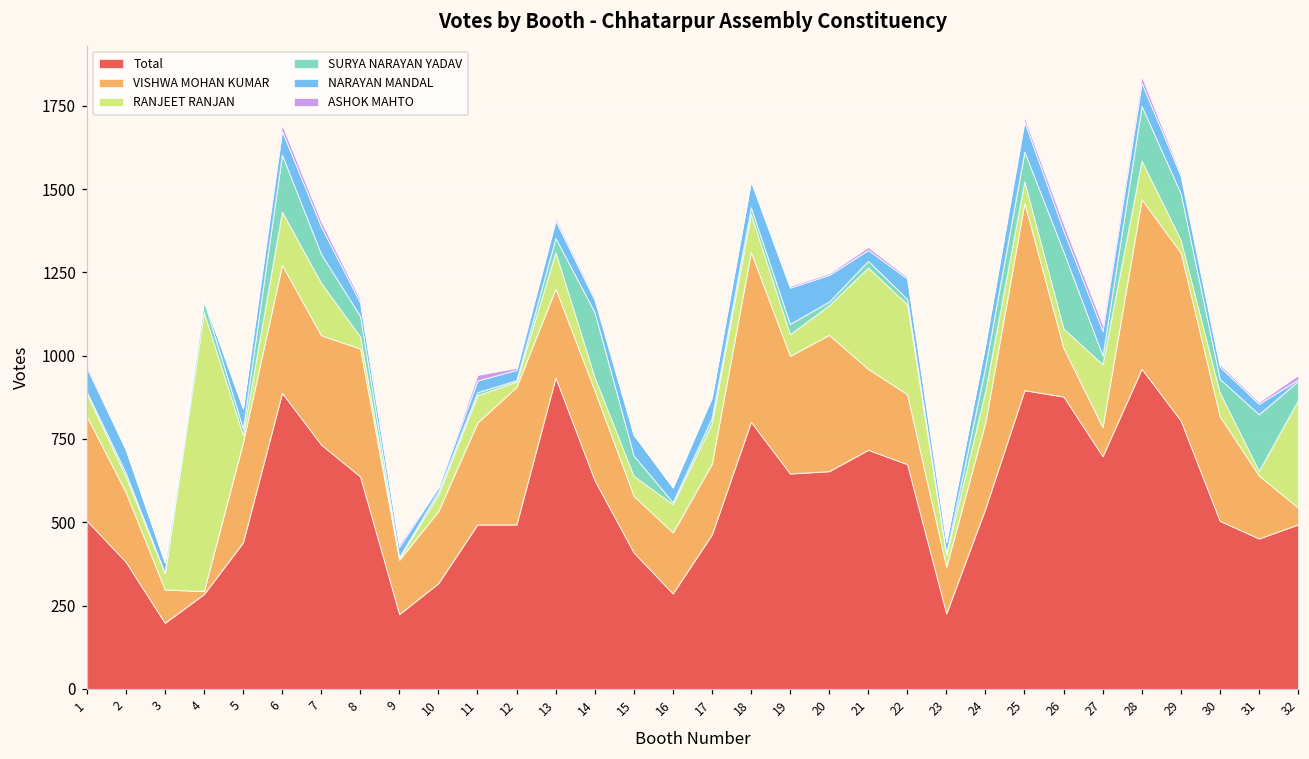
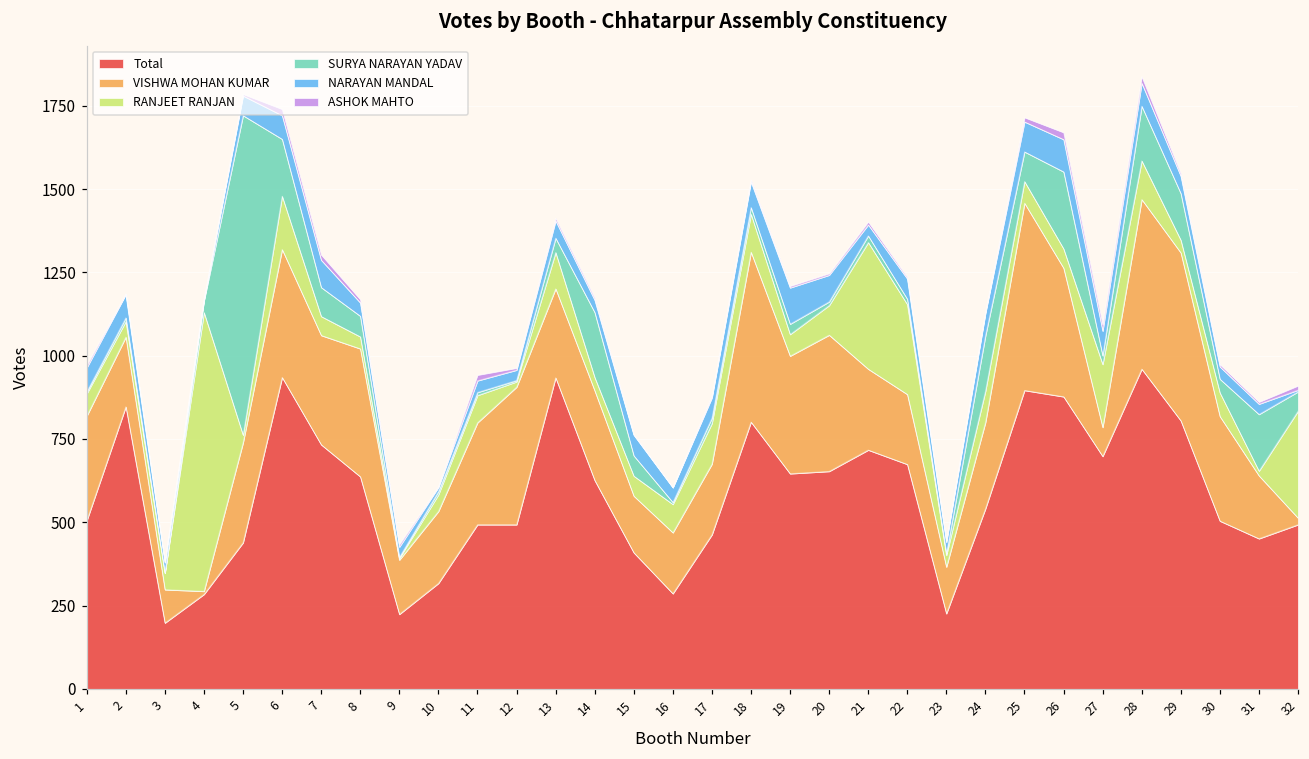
Total, 2: 380 -> 850
SURYA NARAYAN YADAV, 5: 20 -> 960
Total, 6: 890 -> 940
RANJEET RANJAN, 7: 160 -> 60
RANJEET RANJAN, 21: 300 -> 380
SURYA NARAYAN YADAV, 24: 70 -> 170
VISHWA MOHAN KUMAR, 26: 150 -> 390
NARAYAN MANDAL, 26: 60 -> 100
VISHWA MOHAN KUMAR, 32: 50 -> 20
